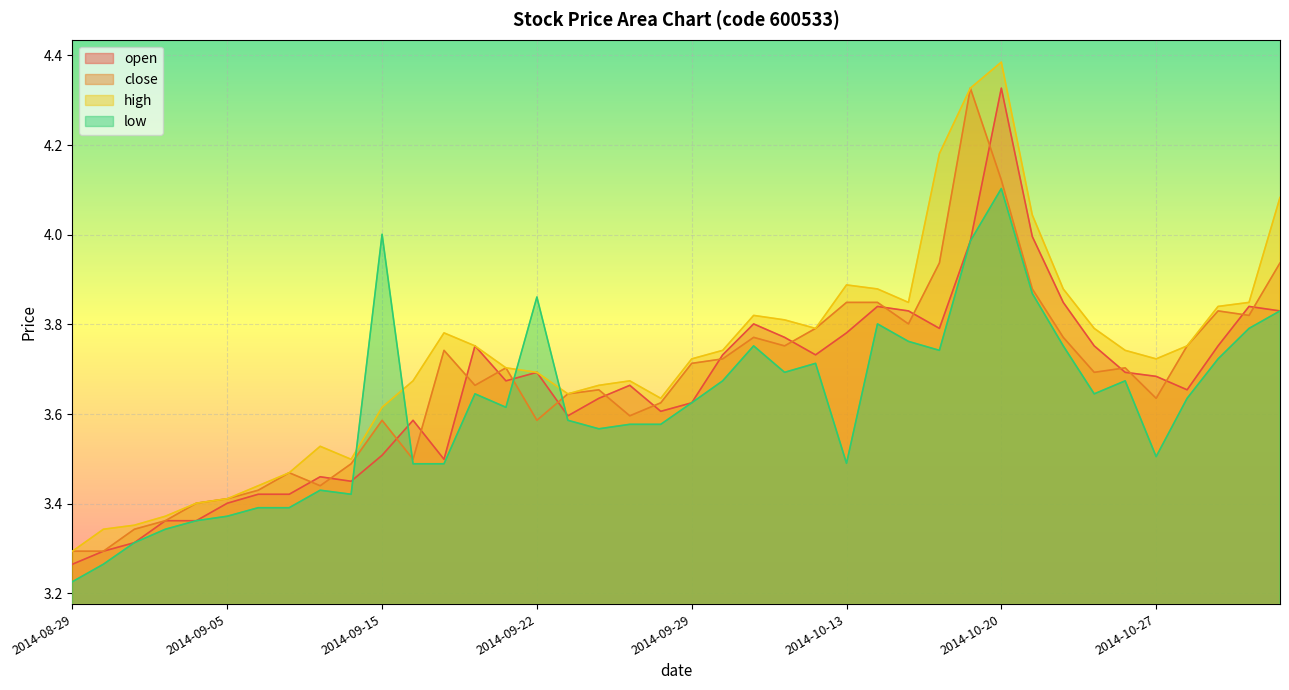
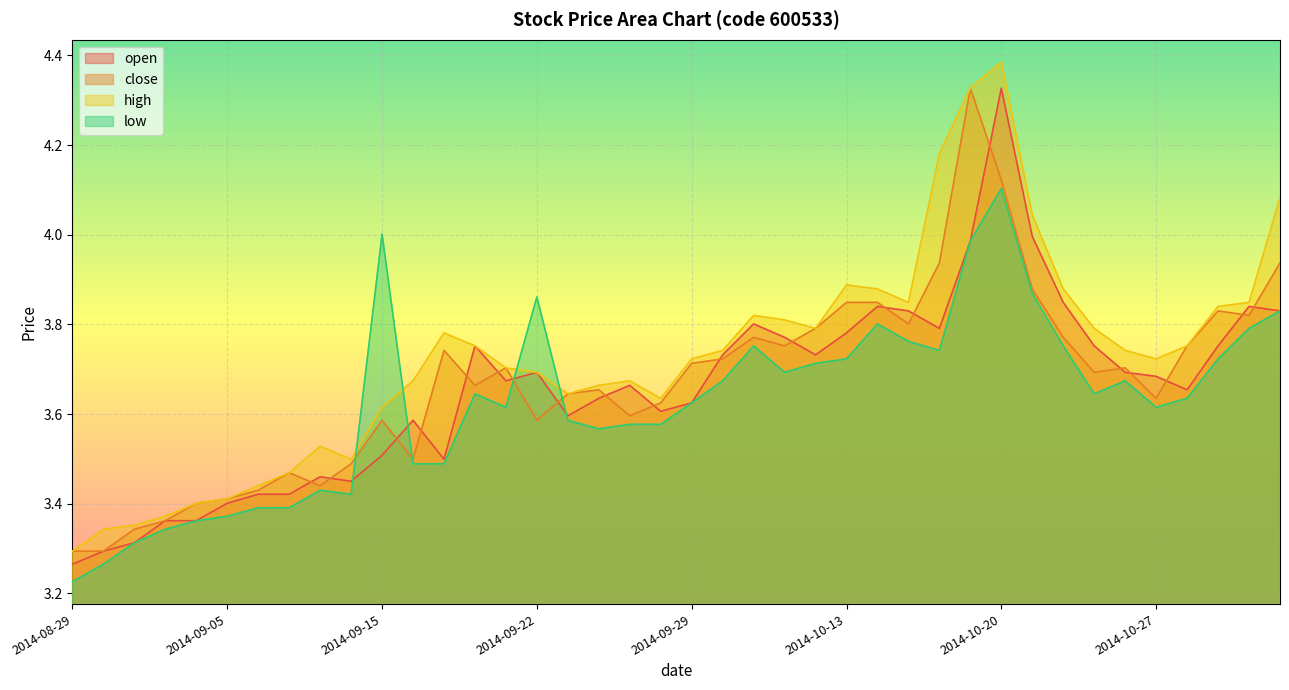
low, 2014-10-13: 3.49 -> 3.72
low, 2014-10-27: 3.51 -> 3.62
